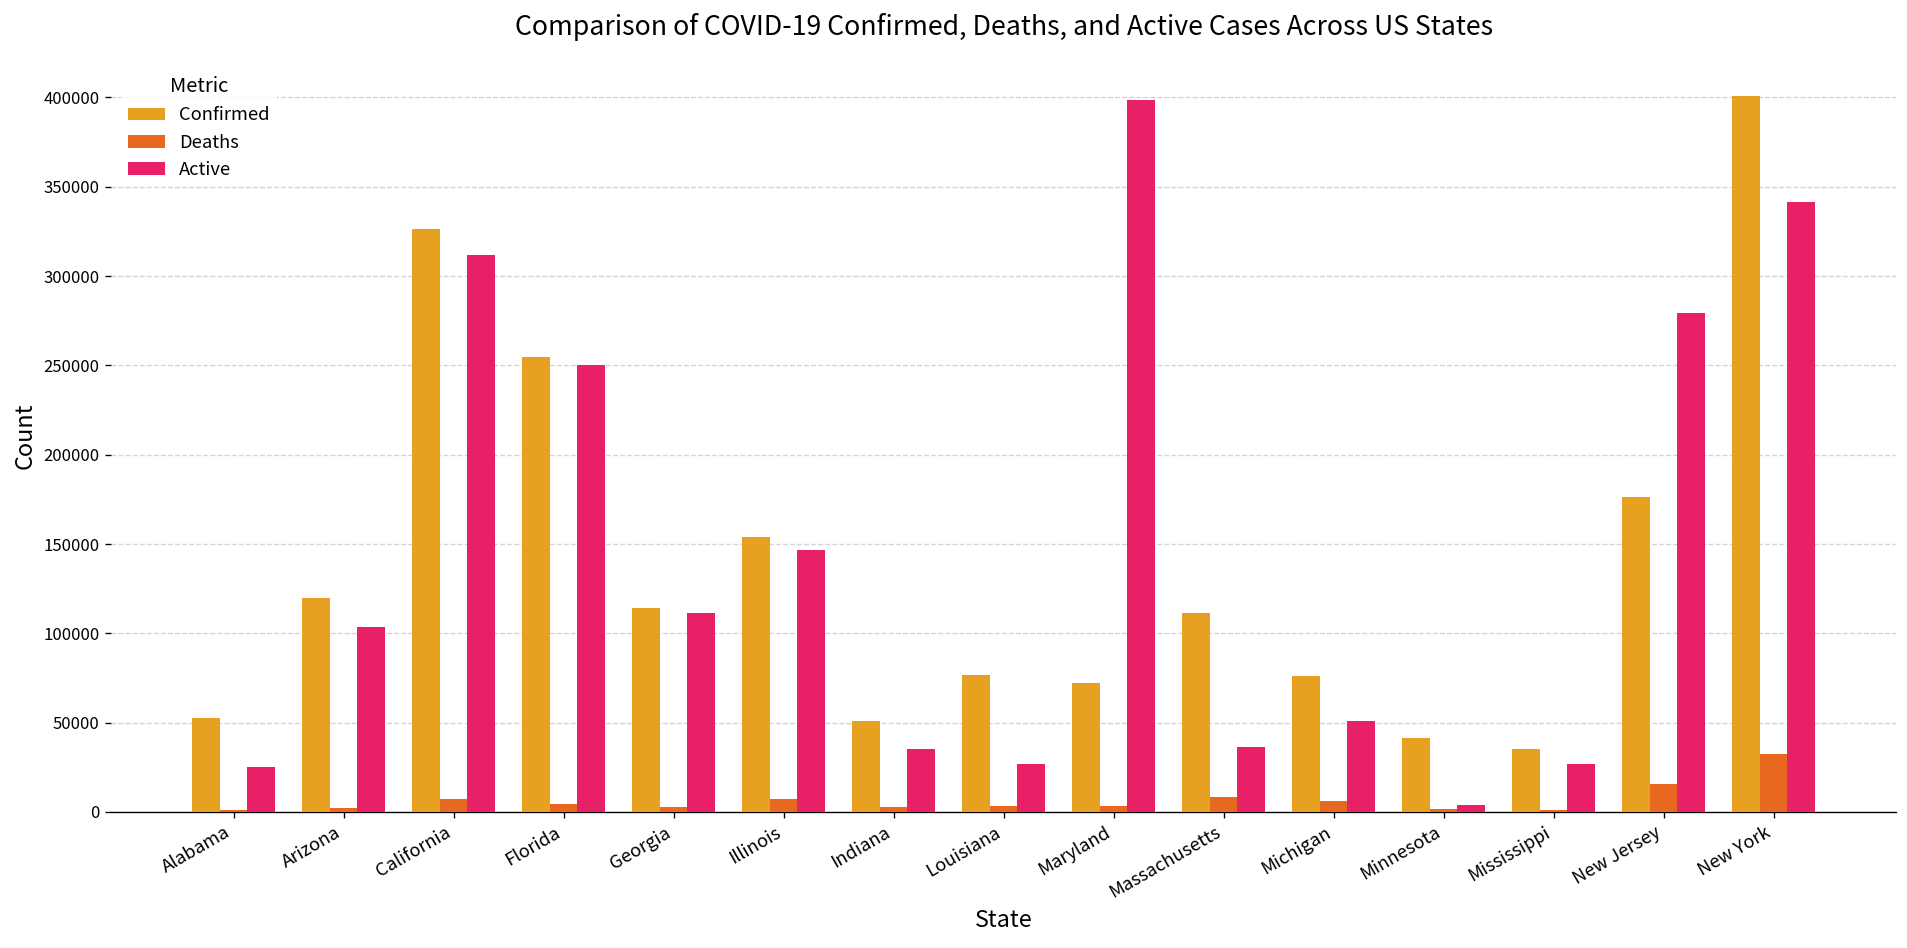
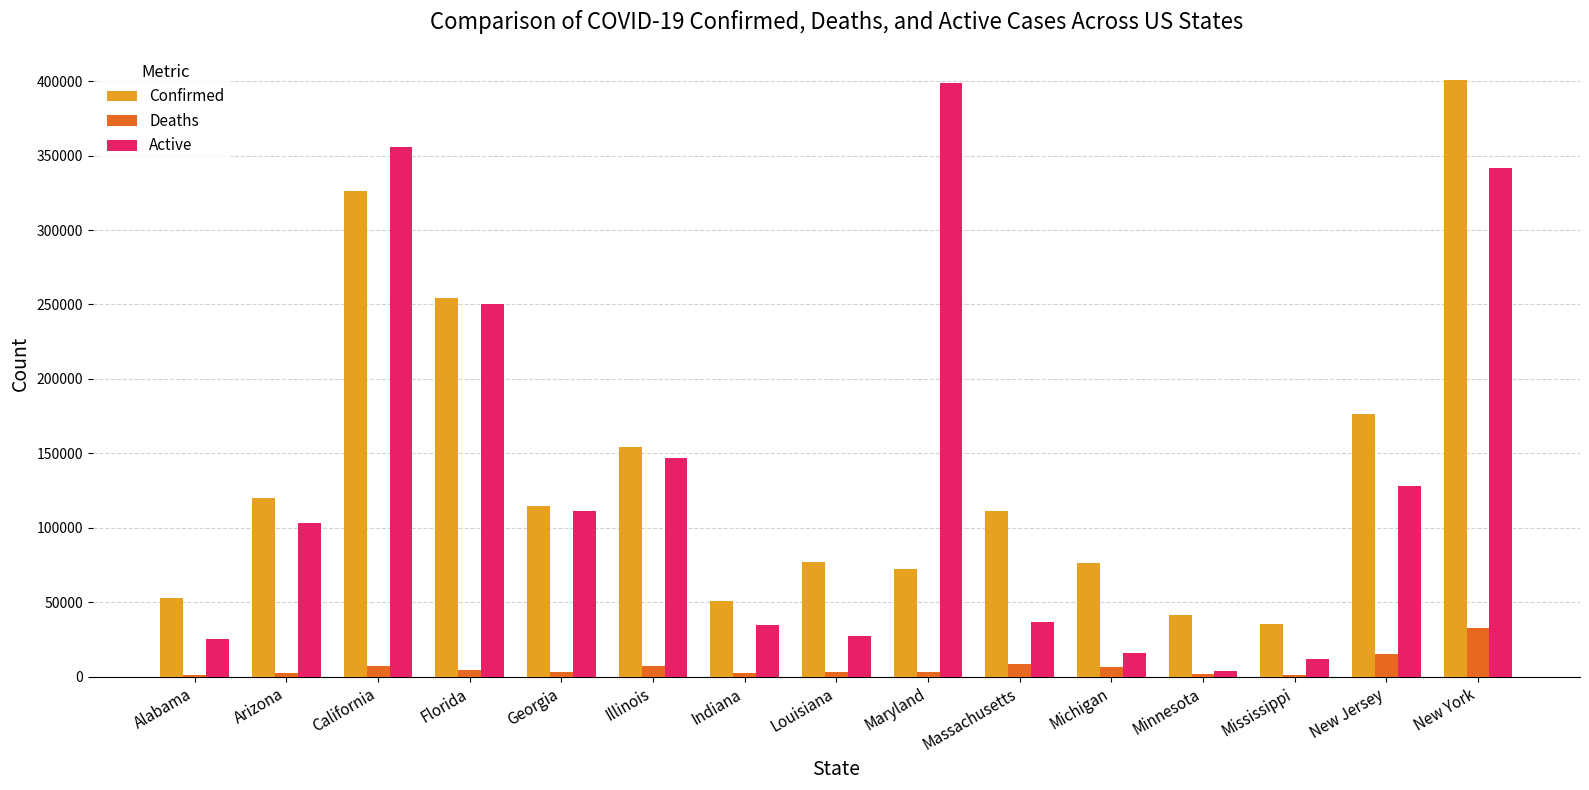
Active, California: 312000 -> 356000
Active, Michigan: 51000 -> 16000
Active, Mississippi: 27000 -> 12000
Active, New Jersey: 280000 -> 128000
